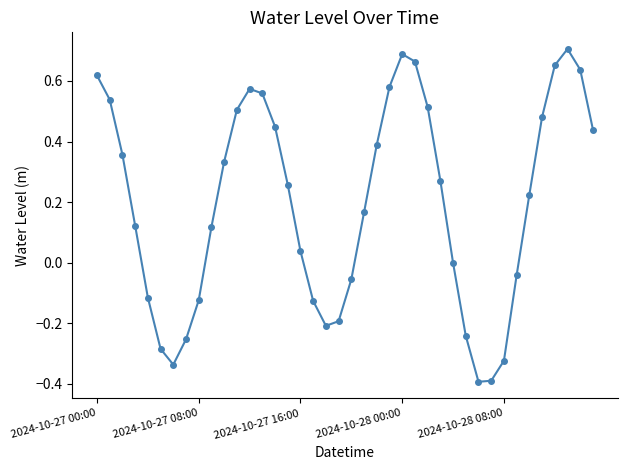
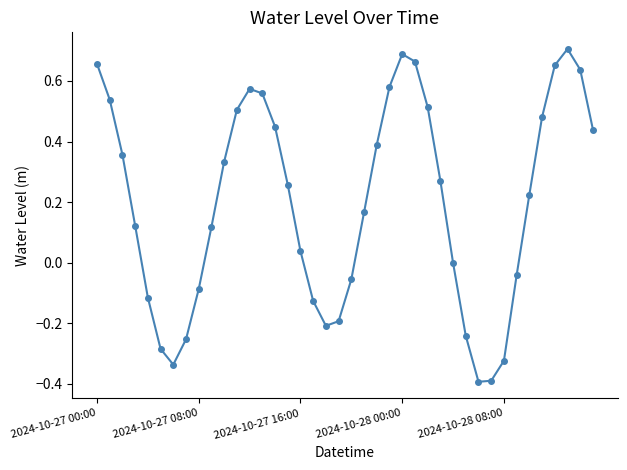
2024-10-27 00:00: 0.62 -> 0.66
2024-10-27 08:00: -0.12 -> -0.09
